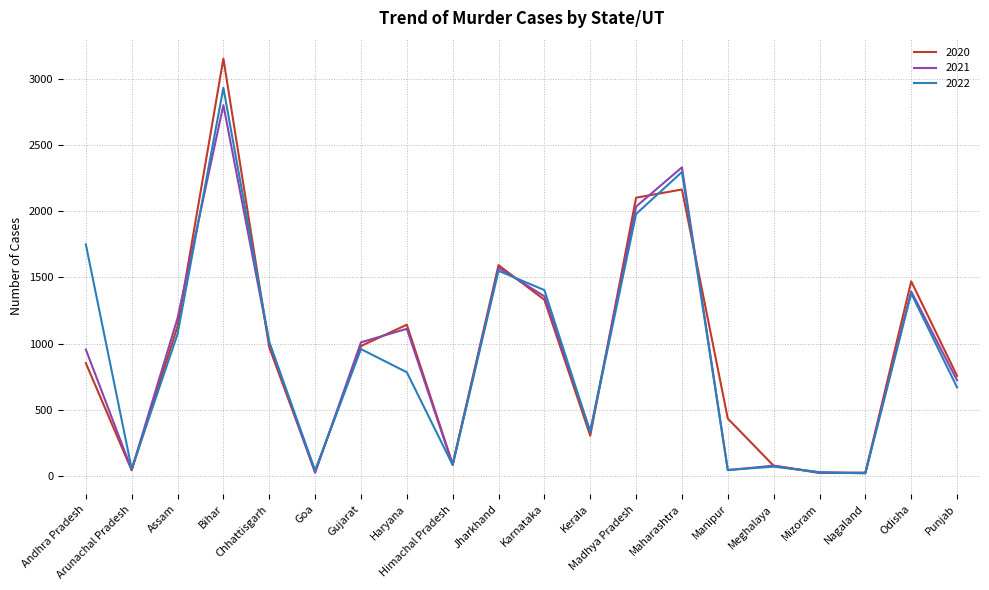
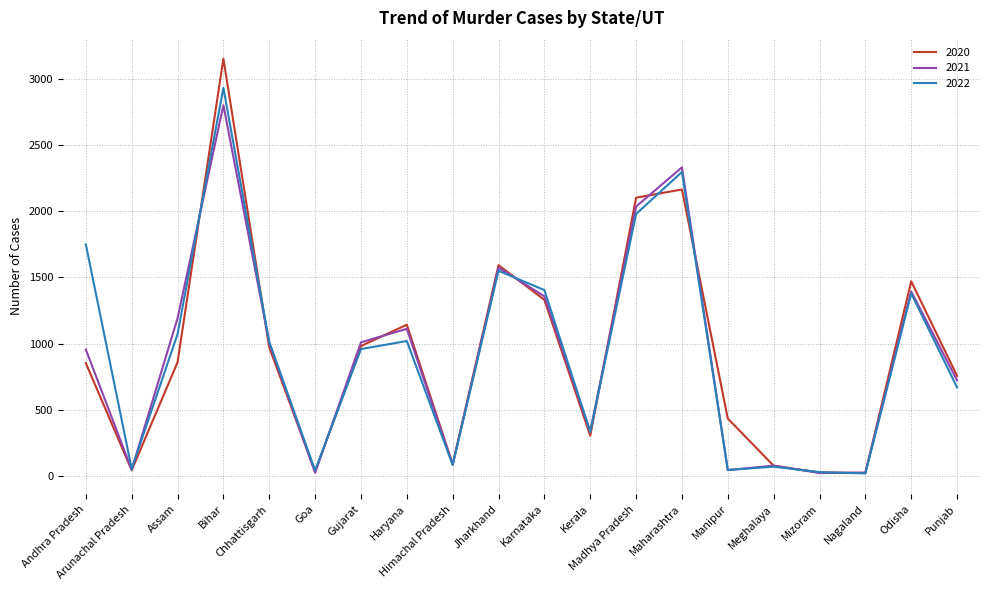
2020, Assam: 1130 -> 860
2022, Haryana: 780 -> 1020
